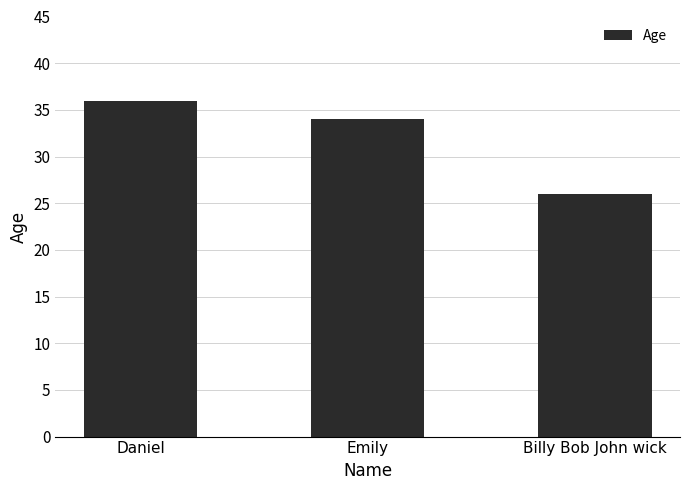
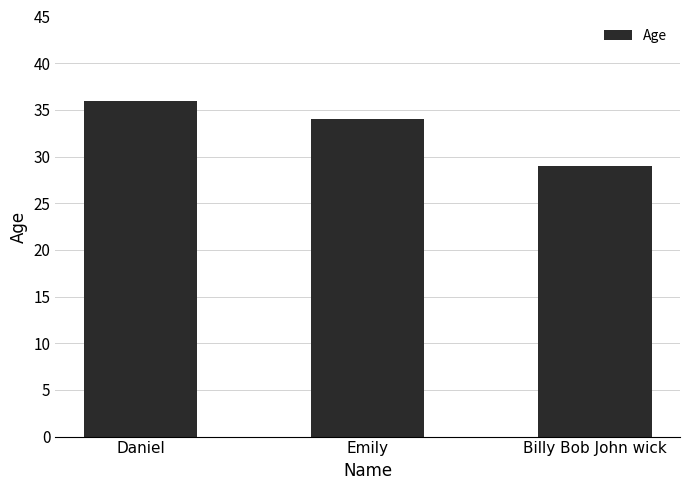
Billy Bob John wick: 26 -> 29
